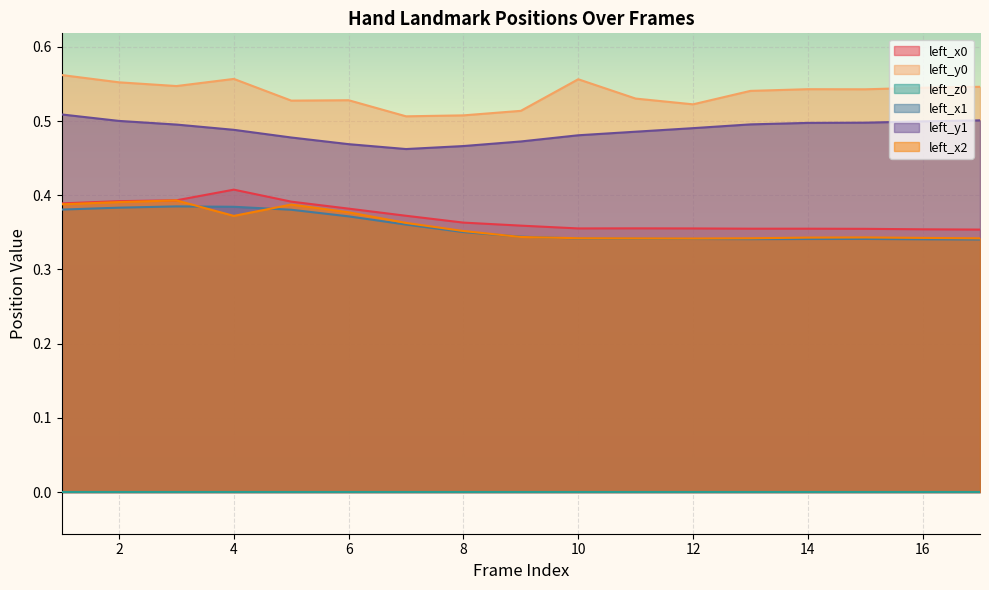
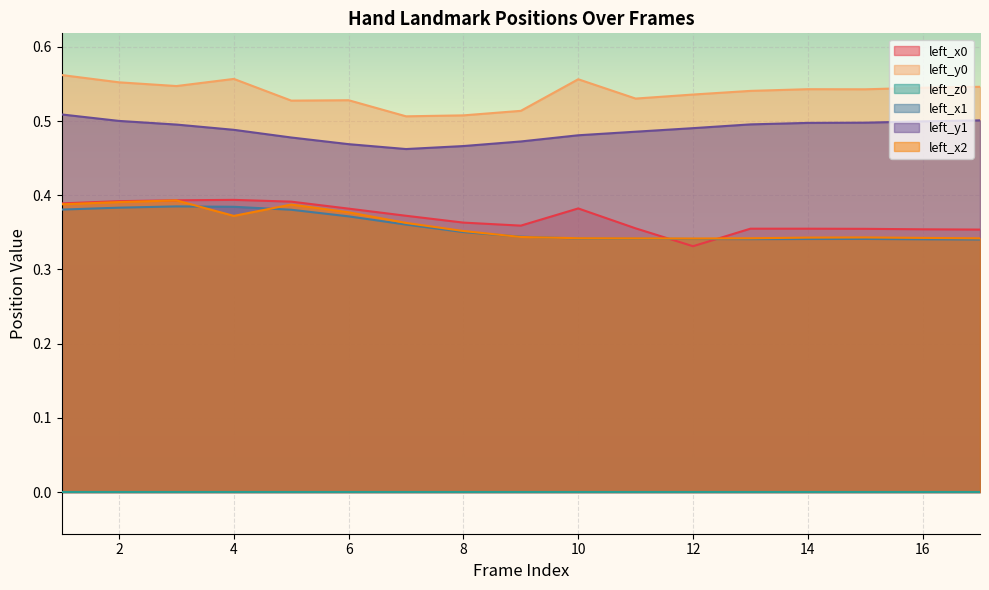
left_x0, 4: 0.41 -> 0.39
left_x0, 10: 0.36 -> 0.38
left_x0, 12: 0.36 -> 0.33
left_y0, 12: 0.52 -> 0.54
